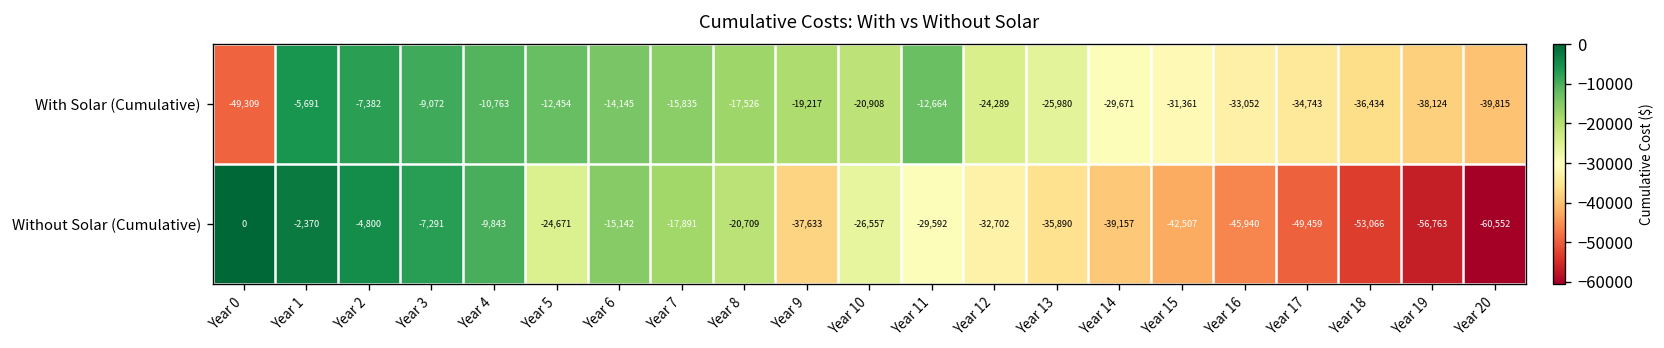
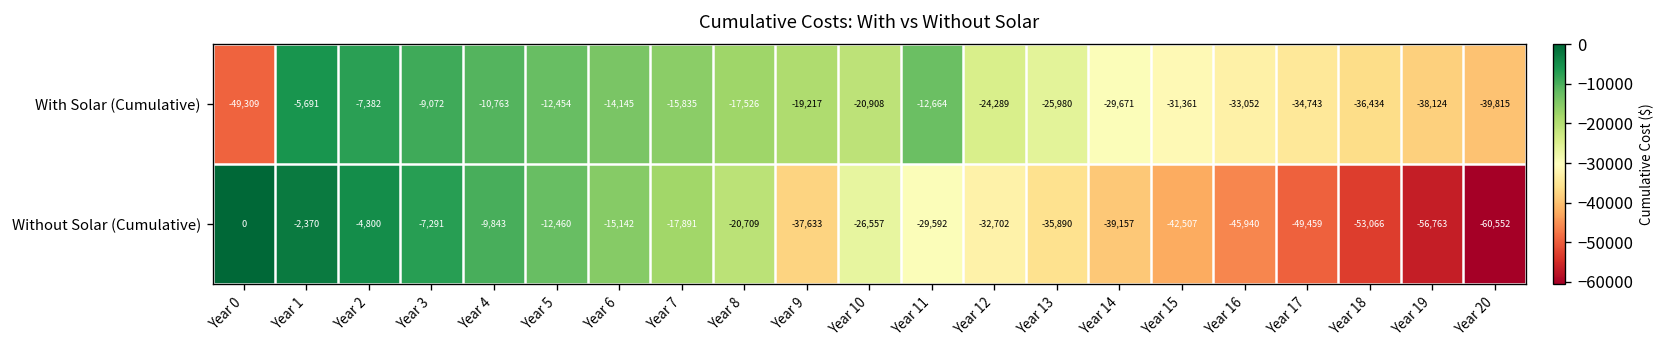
Without Solar (Cumulative), Year 5: -24,671 -> -12,460
